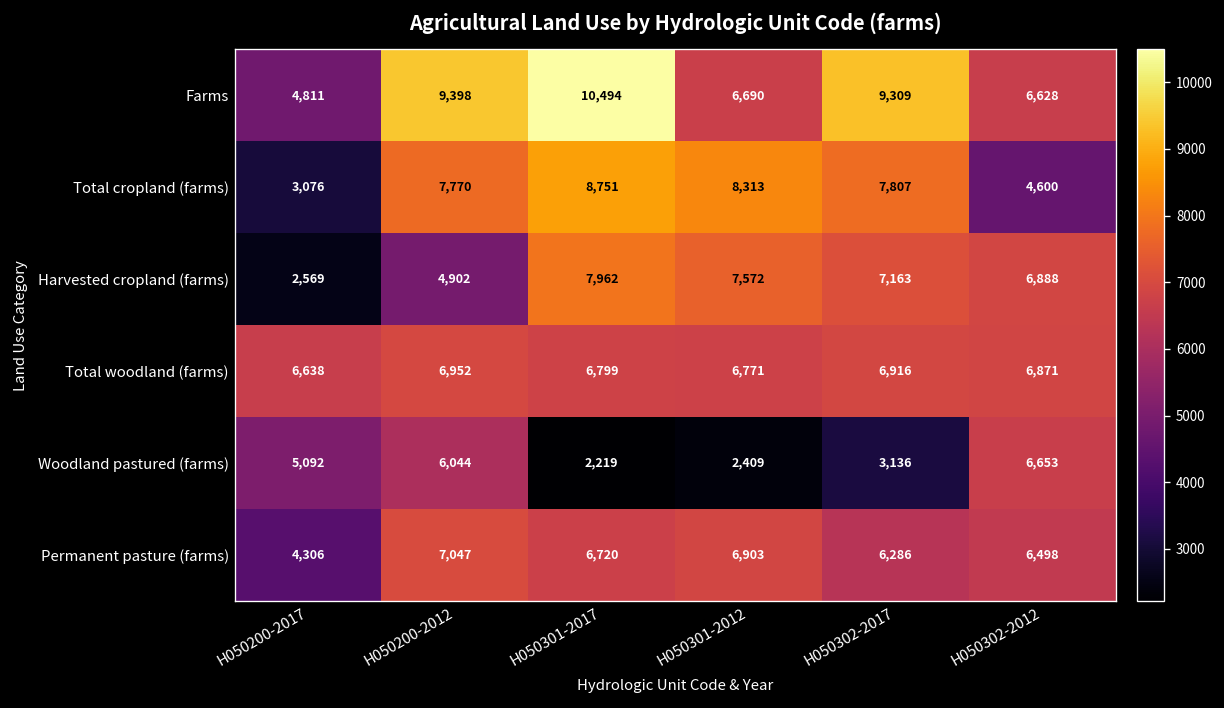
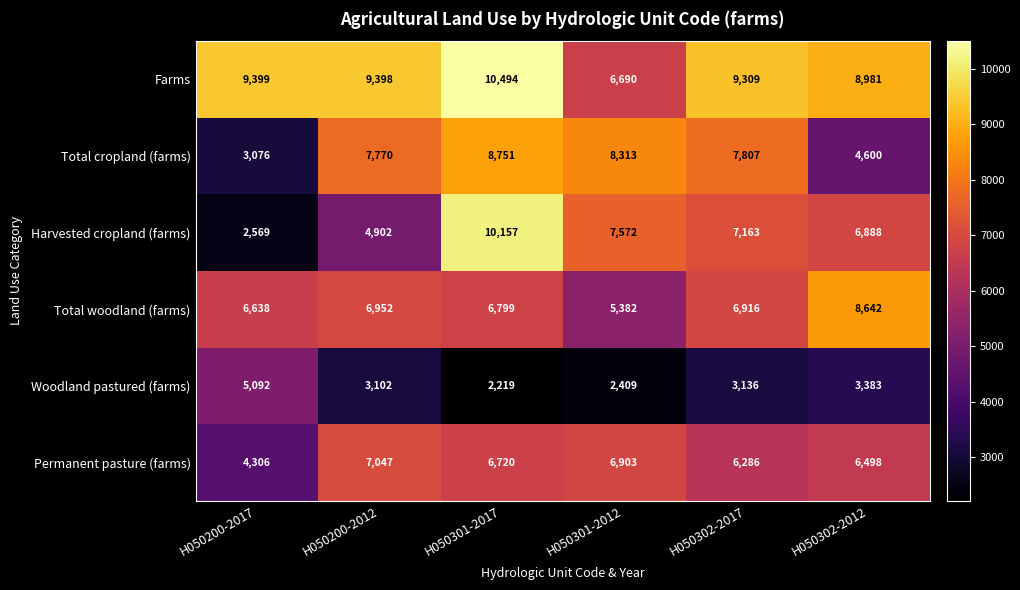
Farms, H050200-2017: 4,811 -> 9,399
Farms, H050302-2012: 6,628 -> 8,981
Harvested cropland (farms), H050301-2017: 7,962 -> 10,157
Total woodland (farms), H050301-2012: 6,771 -> 5,382
Total woodland (farms), H050302-2012: 6,871 -> 8,642
Woodland pastured (farms), H050200-2012: 6,044 -> 3,102
Woodland pastured (farms), H050302-2012: 6,653 -> 3,383
